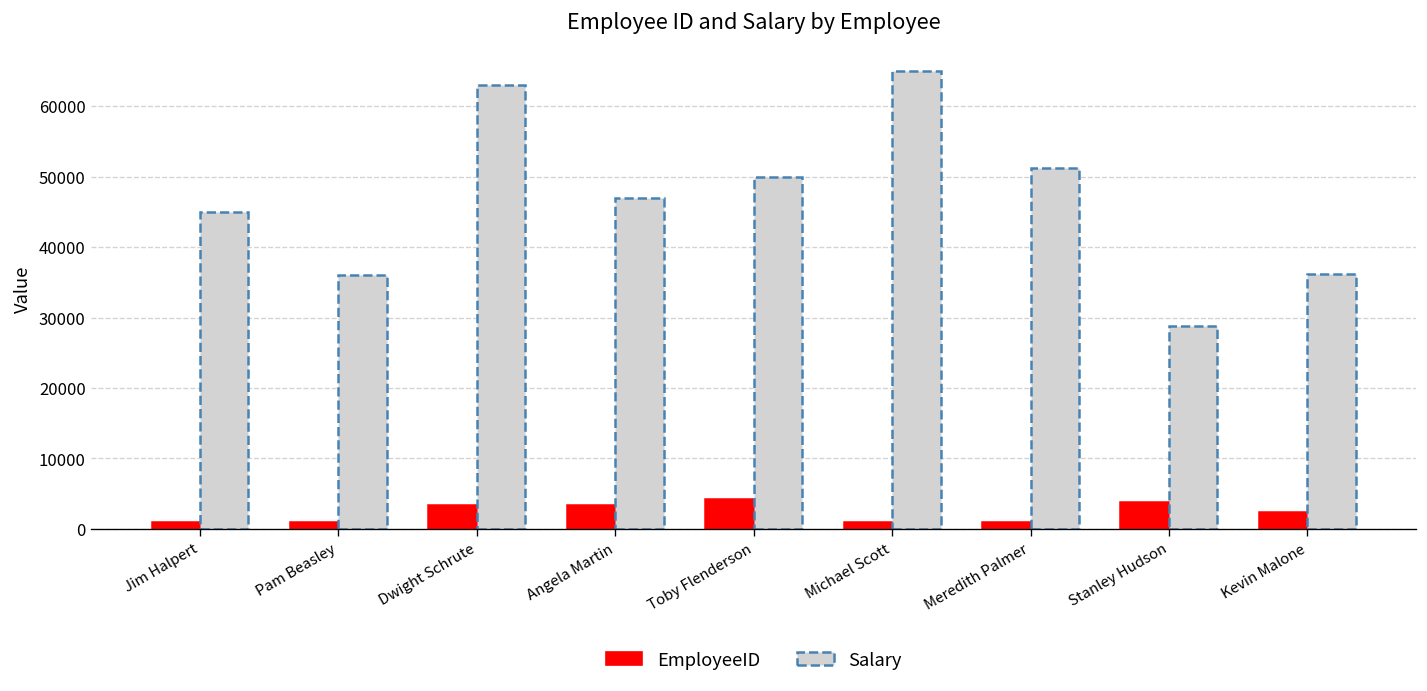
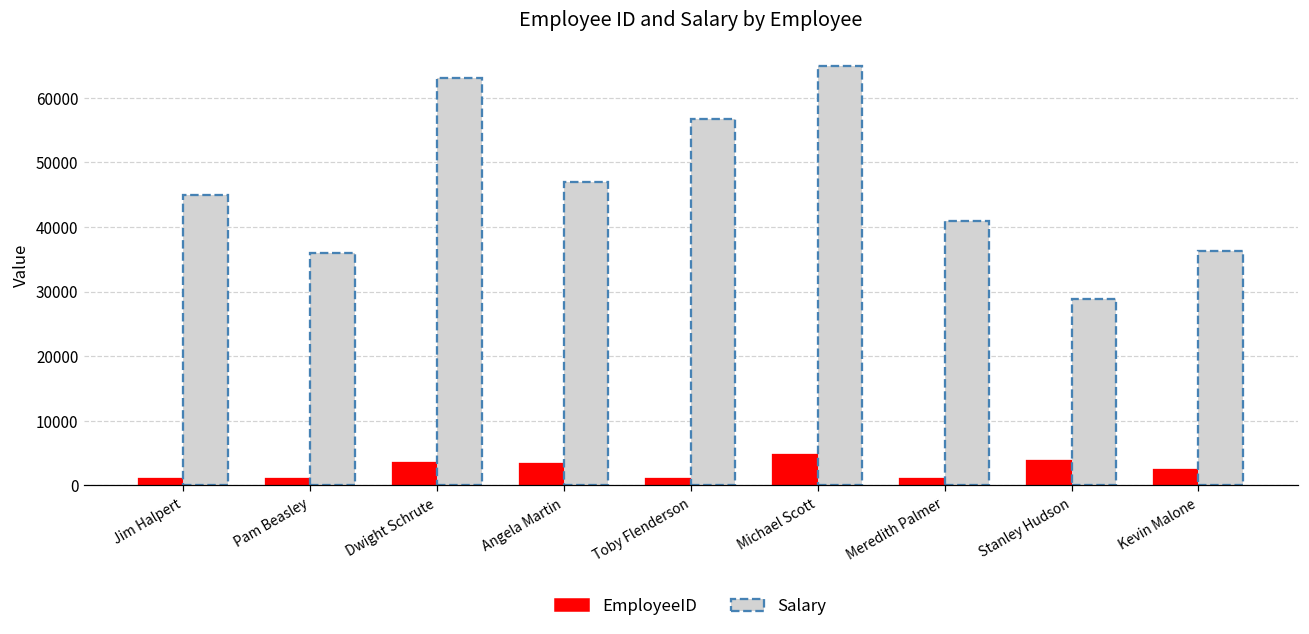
EmployeeID, Toby Flenderson: 4000 -> 1000
Salary, Toby Flenderson: 50000 -> 57000
EmployeeID, Michael Scott: 1000 -> 5000
Salary, Meredith Palmer: 51000 -> 41000
